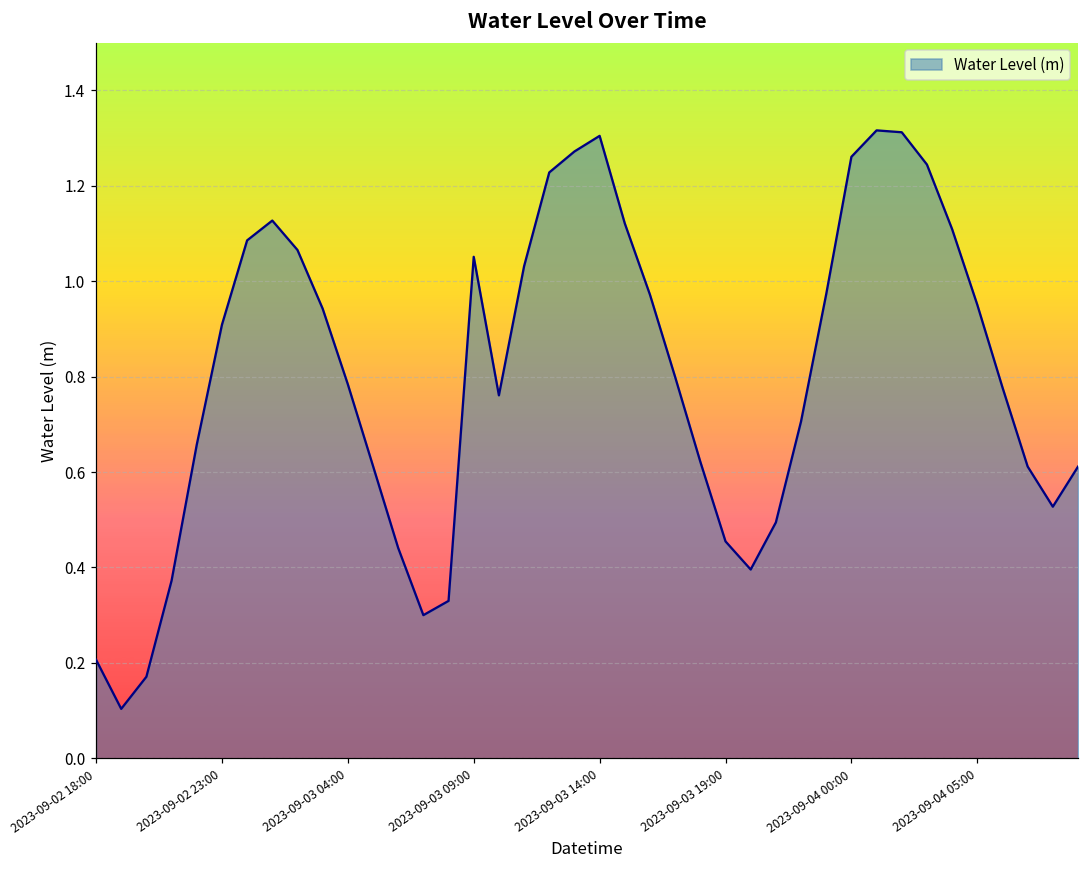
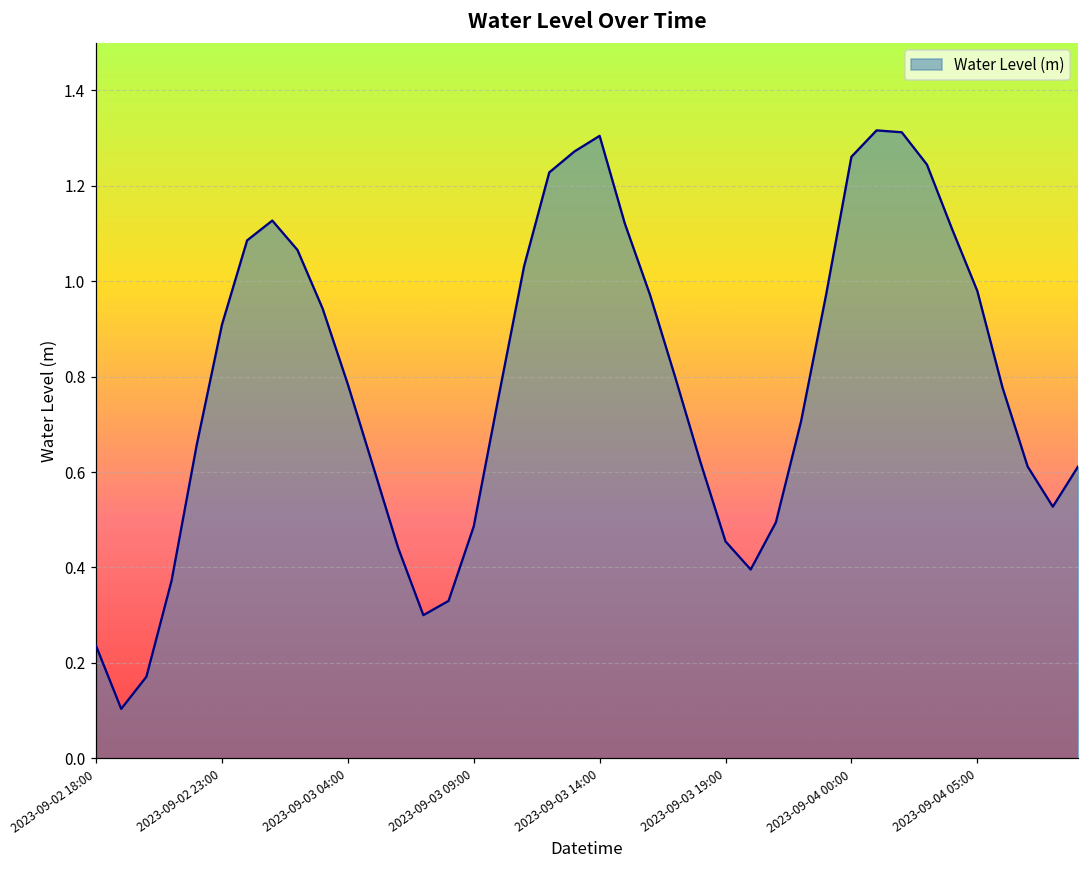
2023-09-02 18:00: 0.21 -> 0.24
2023-09-03 09:00: 1.05 -> 0.49
2023-09-04 05:00: 0.95 -> 0.98
